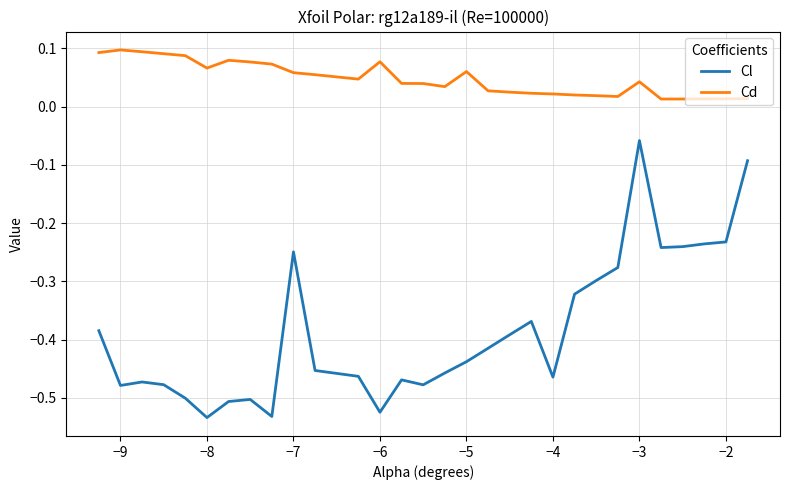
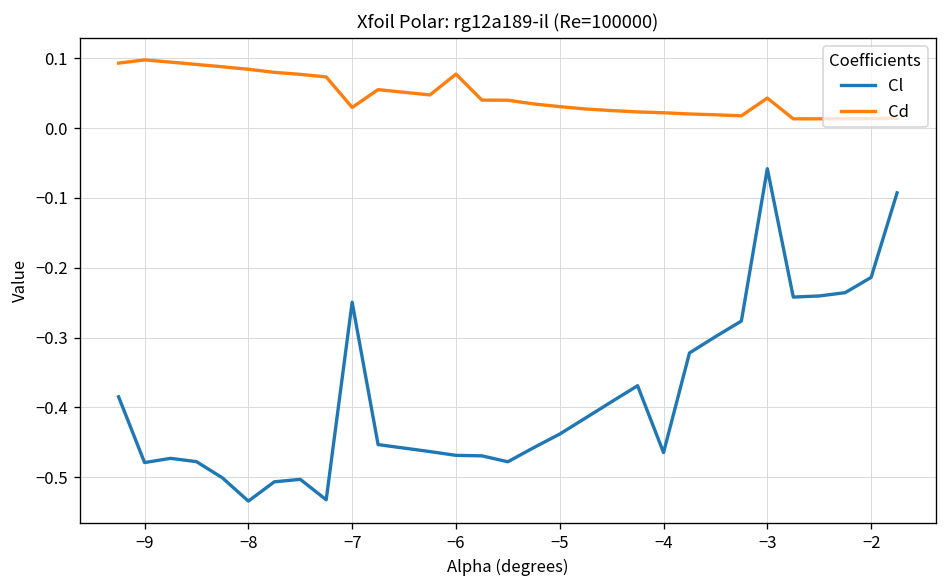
Cd, −8: 0.07 -> 0.08
Cd, −7: 0.06 -> 0.03
Cl, −6: -0.52 -> -0.47
Cd, −5: 0.06 -> 0.03
Cl, −2: -0.23 -> -0.21
